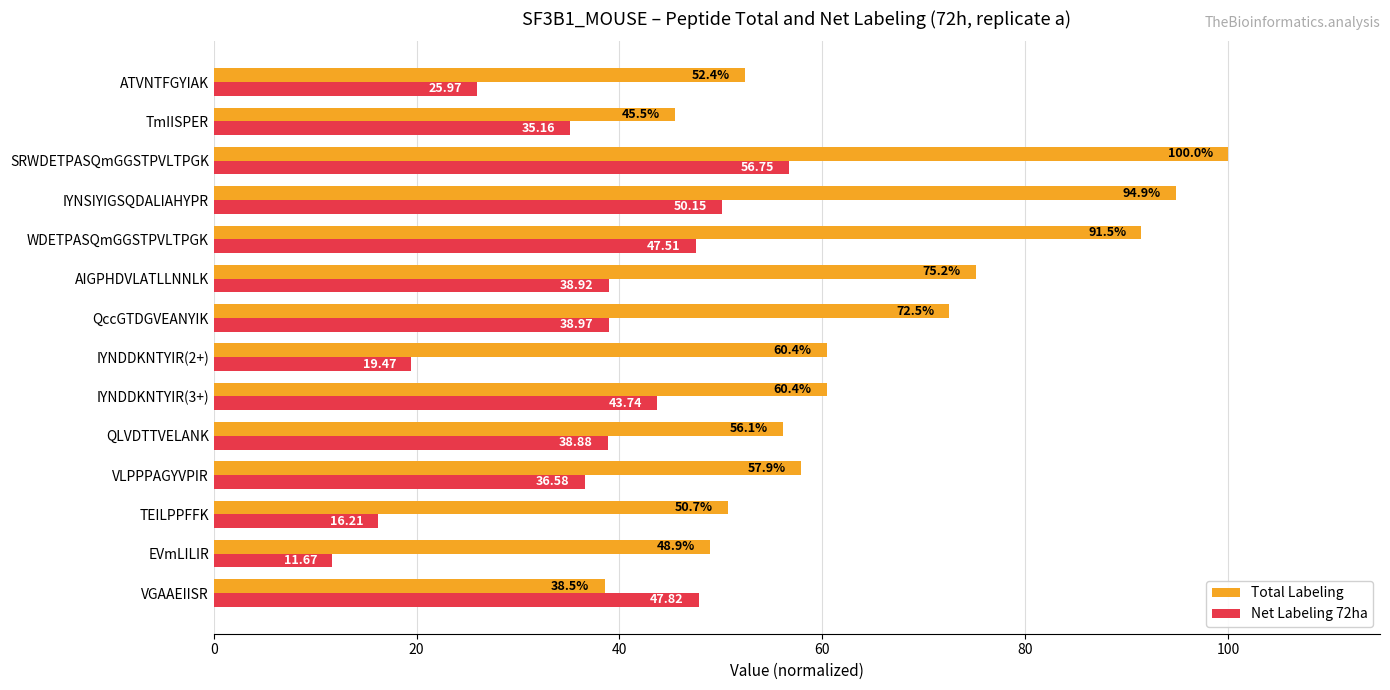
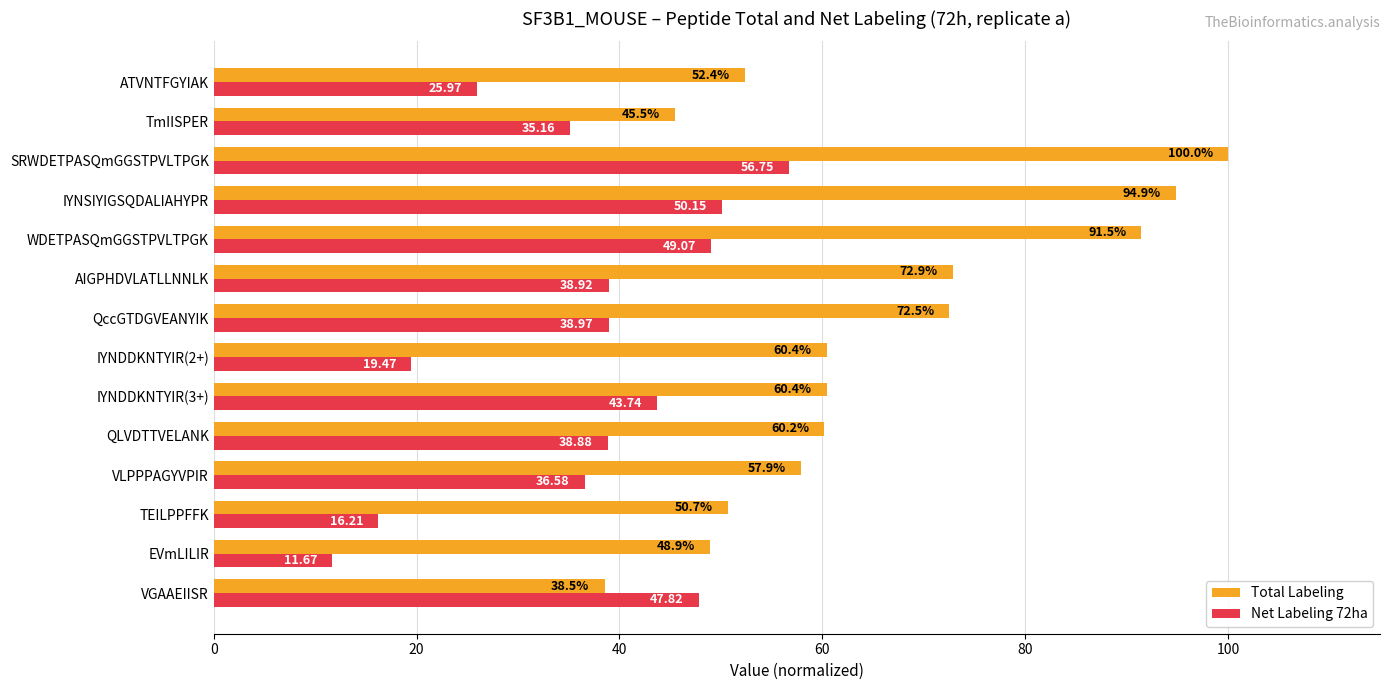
Net Labeling 72ha, WDETPASQmGGSTPVLTPGK: 47.51 -> 49.07
Total Labeling, AIGPHDVLATLLNNLK: 75.2% -> 72.9%
Total Labeling, QLVDTTVELANK: 56.1% -> 60.2%
